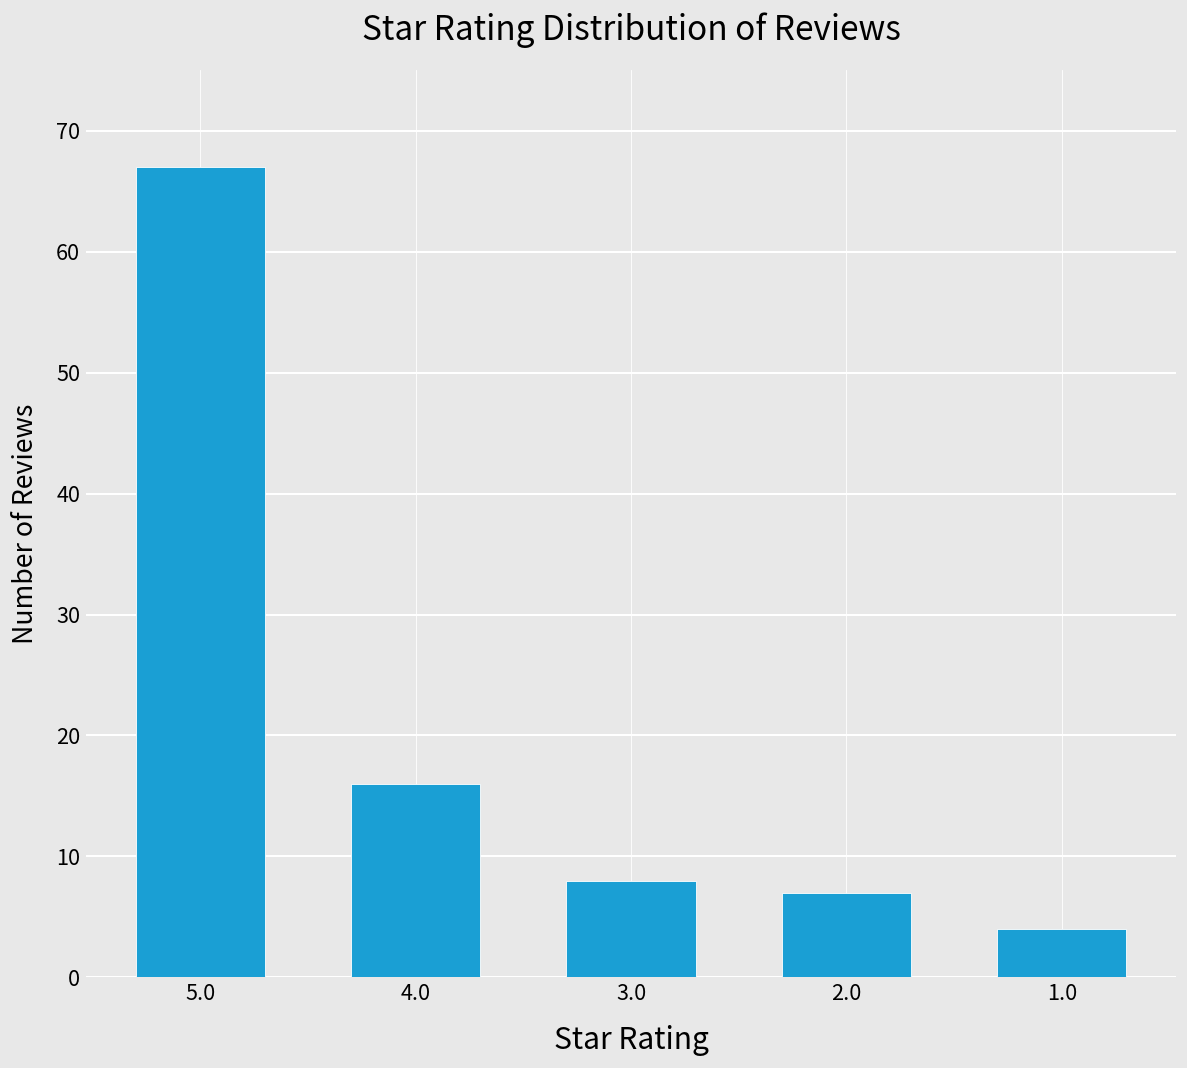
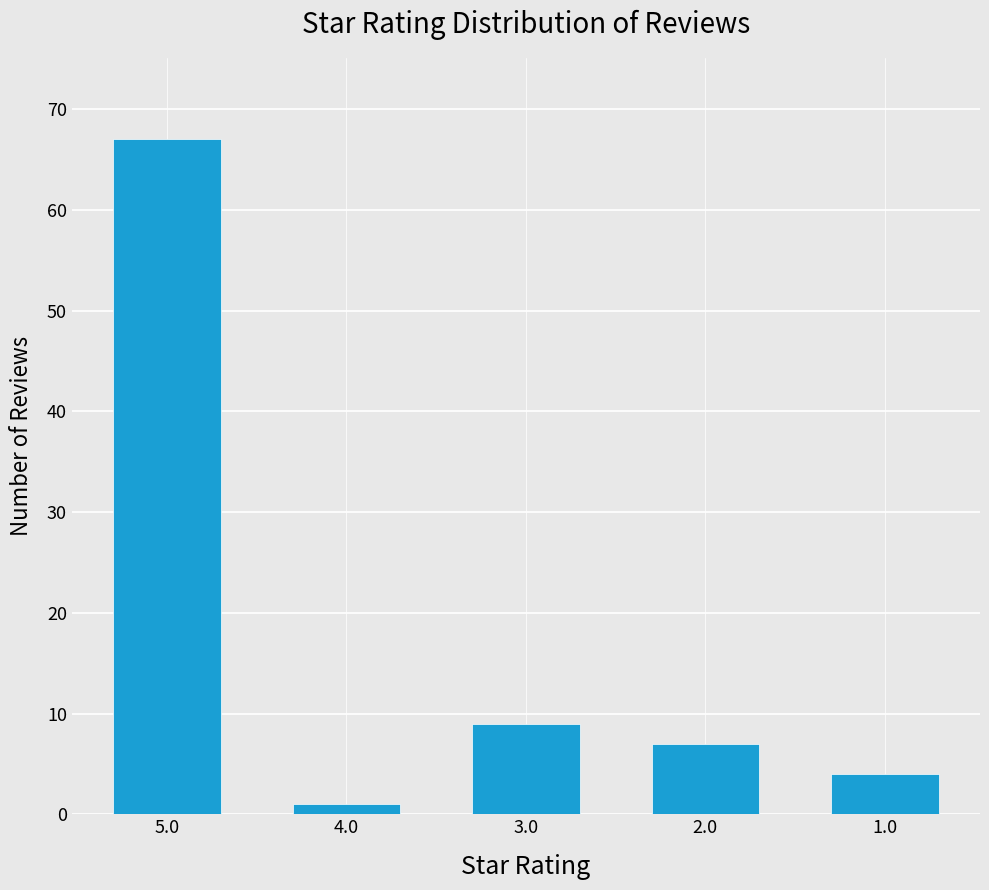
4.0: 16 -> 1
3.0: 8 -> 9
